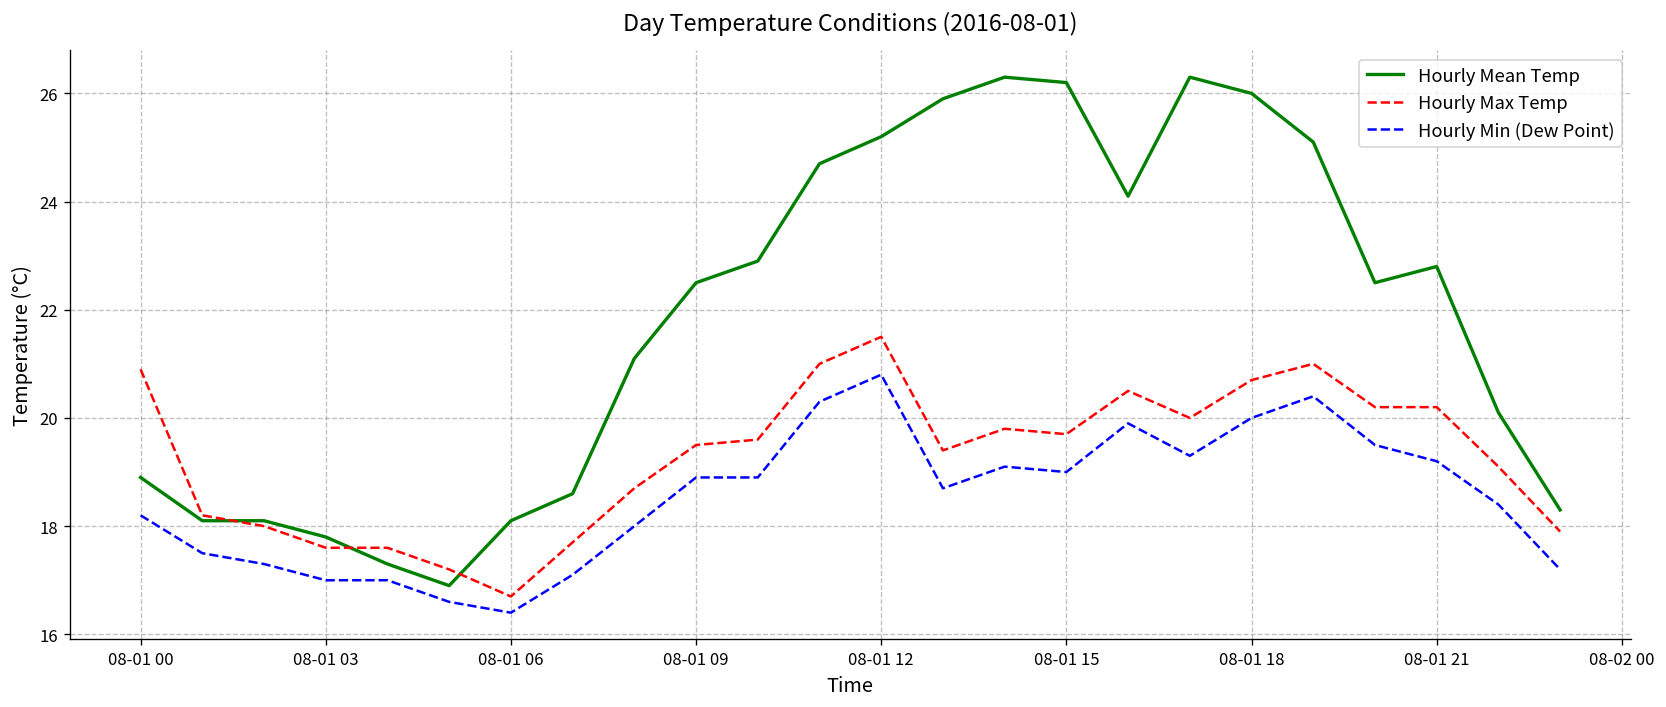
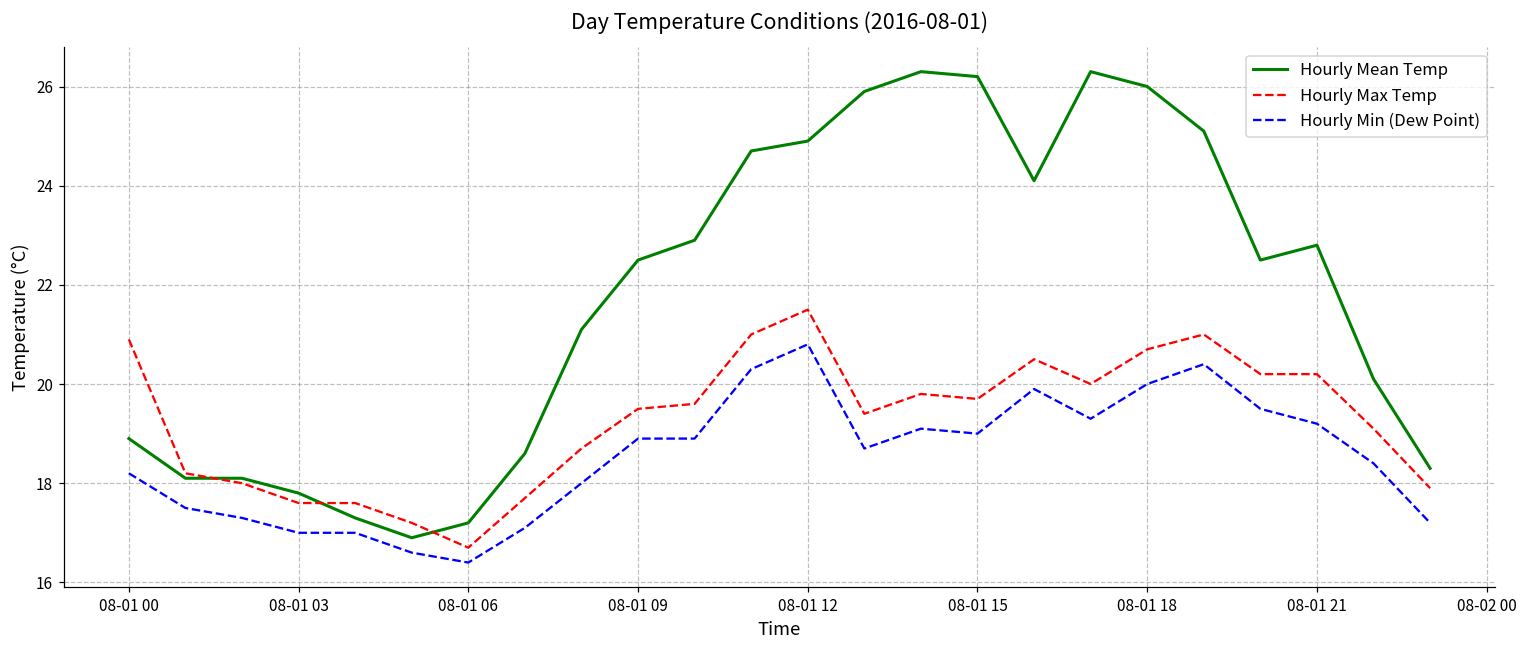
Hourly Mean Temp, 08-01 06: 18.1 -> 17.2
Hourly Mean Temp, 08-01 12: 25.2 -> 24.9
